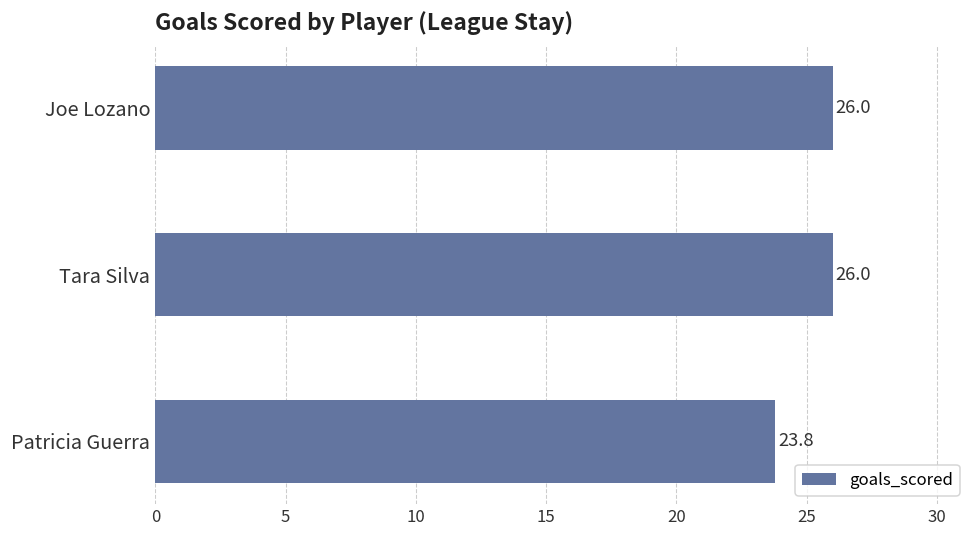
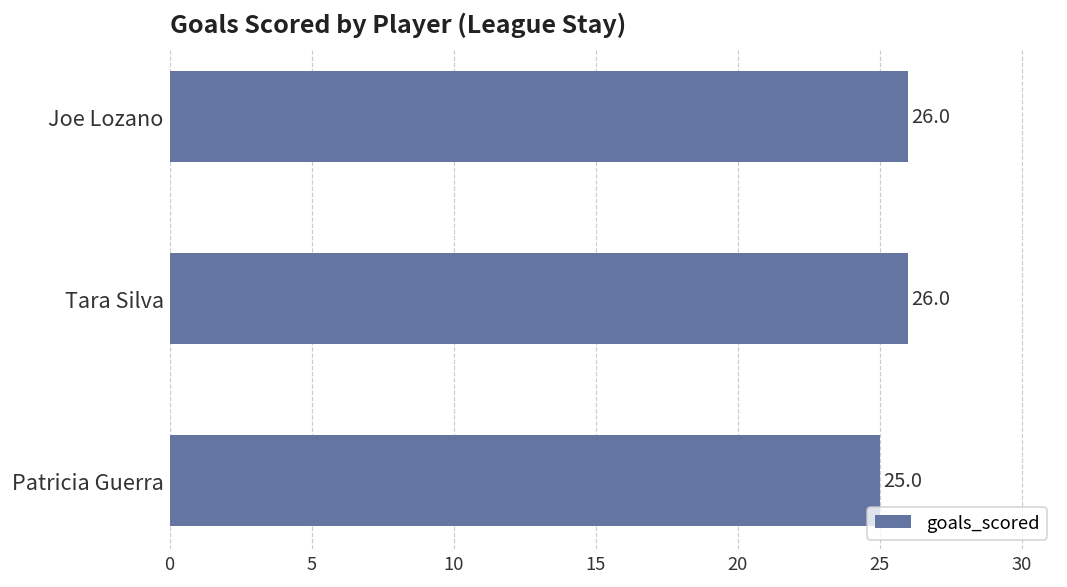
Patricia Guerra: 23.8 -> 25.0
